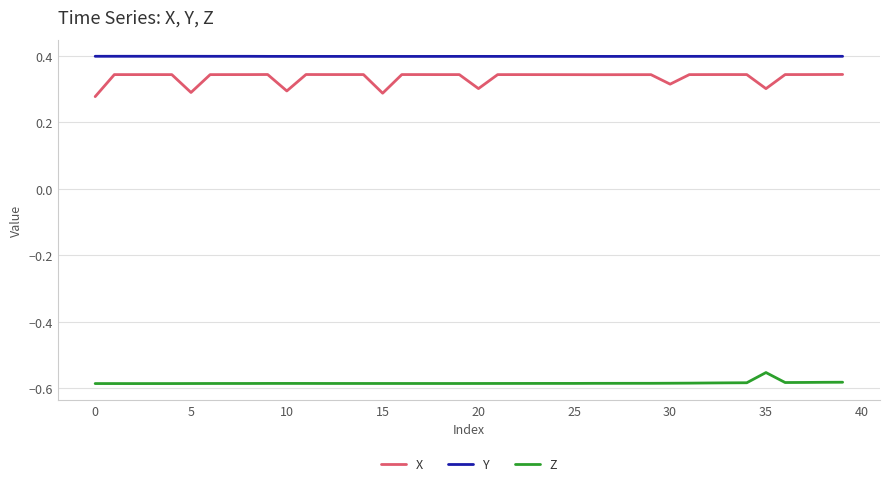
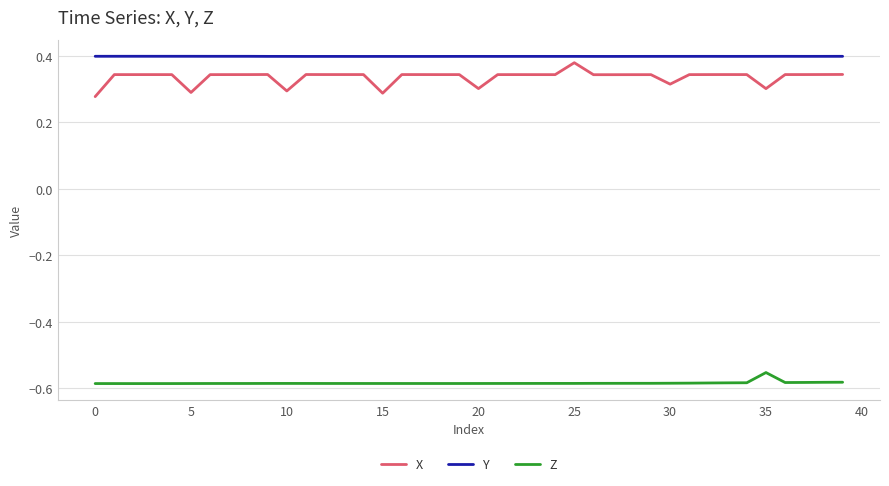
X, 25: 0.34 -> 0.38
